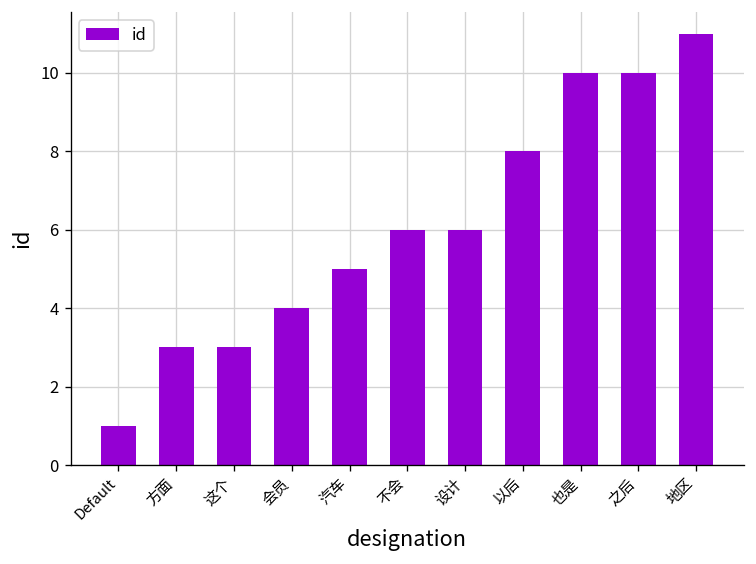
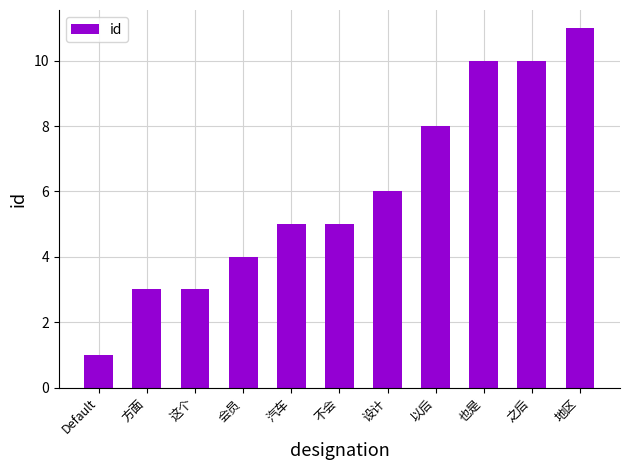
不会: 6 -> 5
